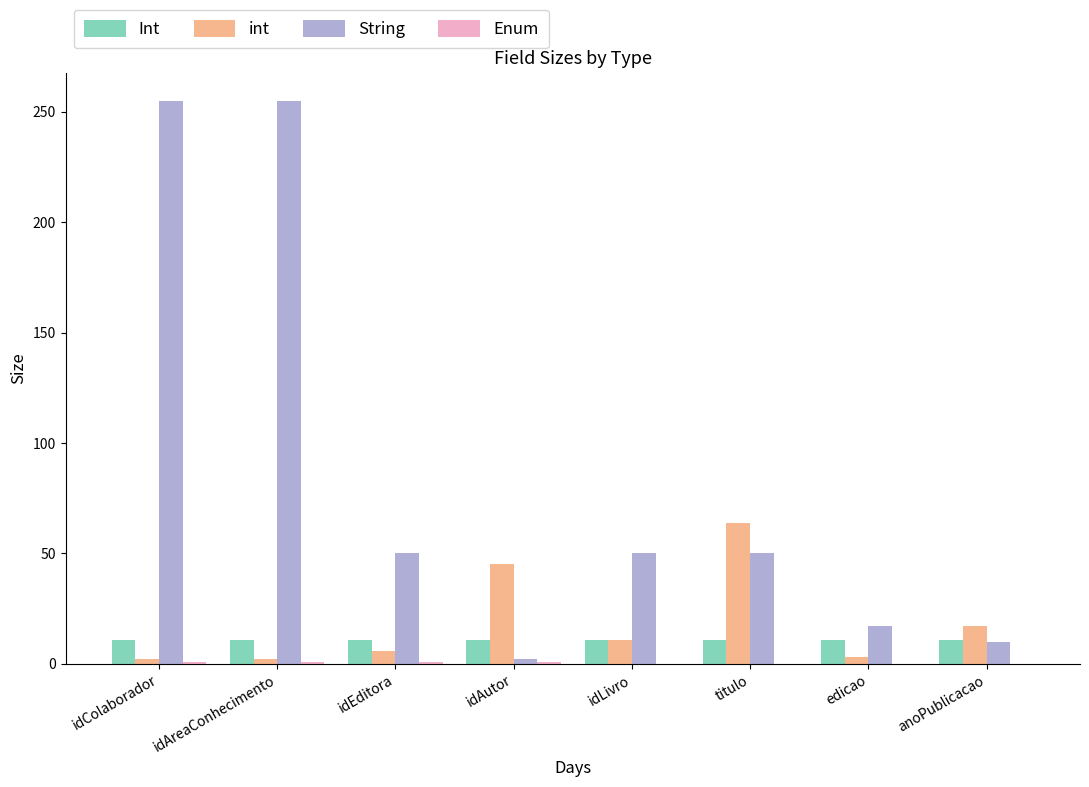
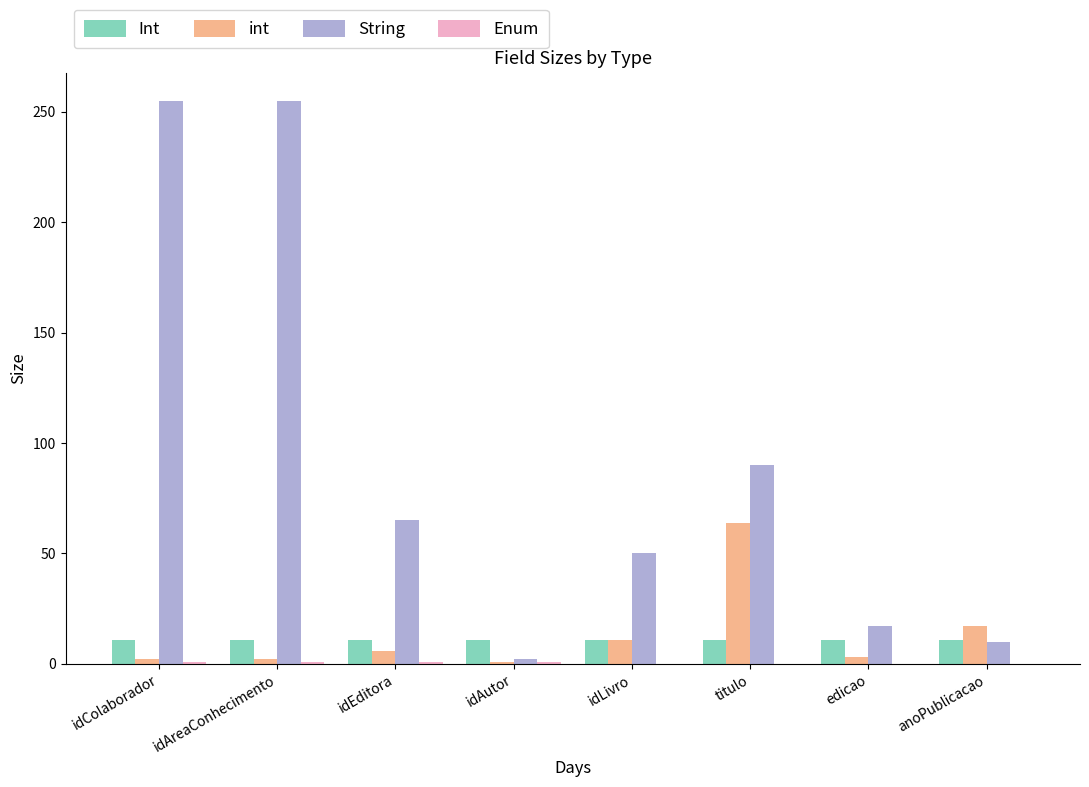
String, idEditora: 50 -> 65
int, idAutor: 45 -> 1
String, titulo: 50 -> 90
